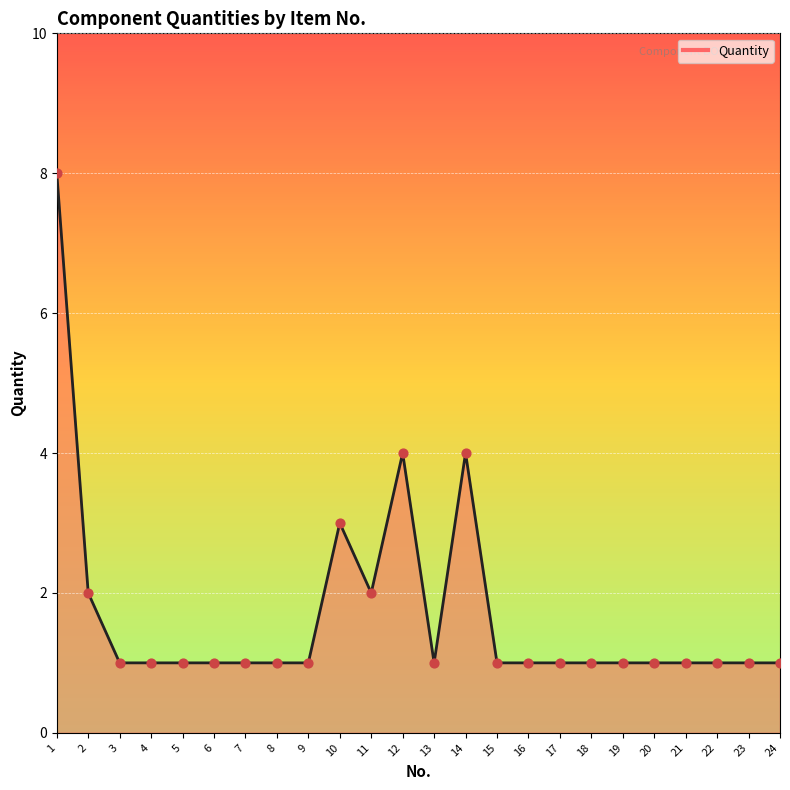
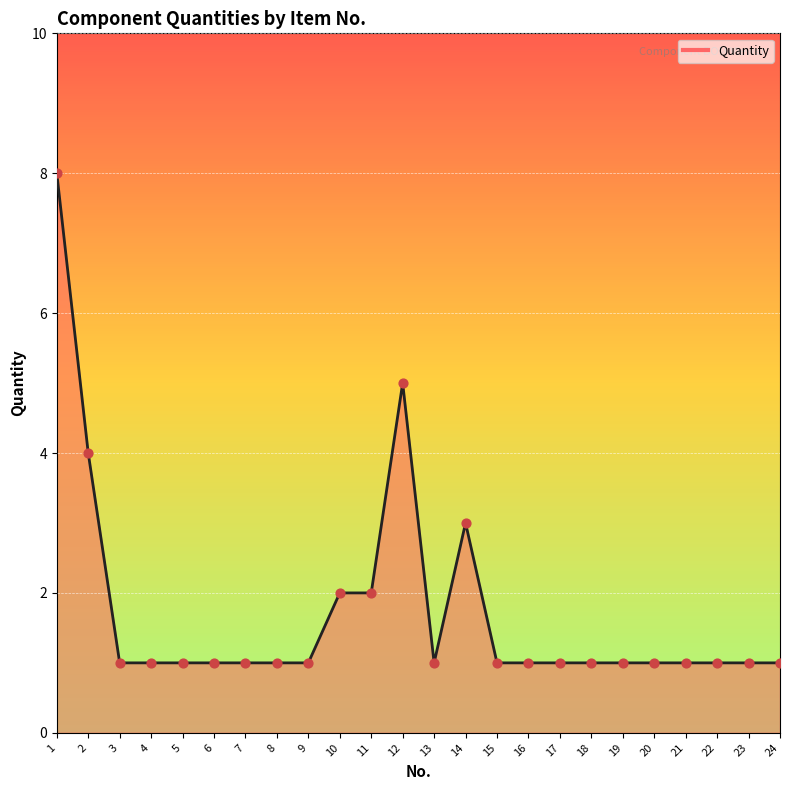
2: 2 -> 4
10: 3 -> 2
12: 4 -> 5
14: 4 -> 3
